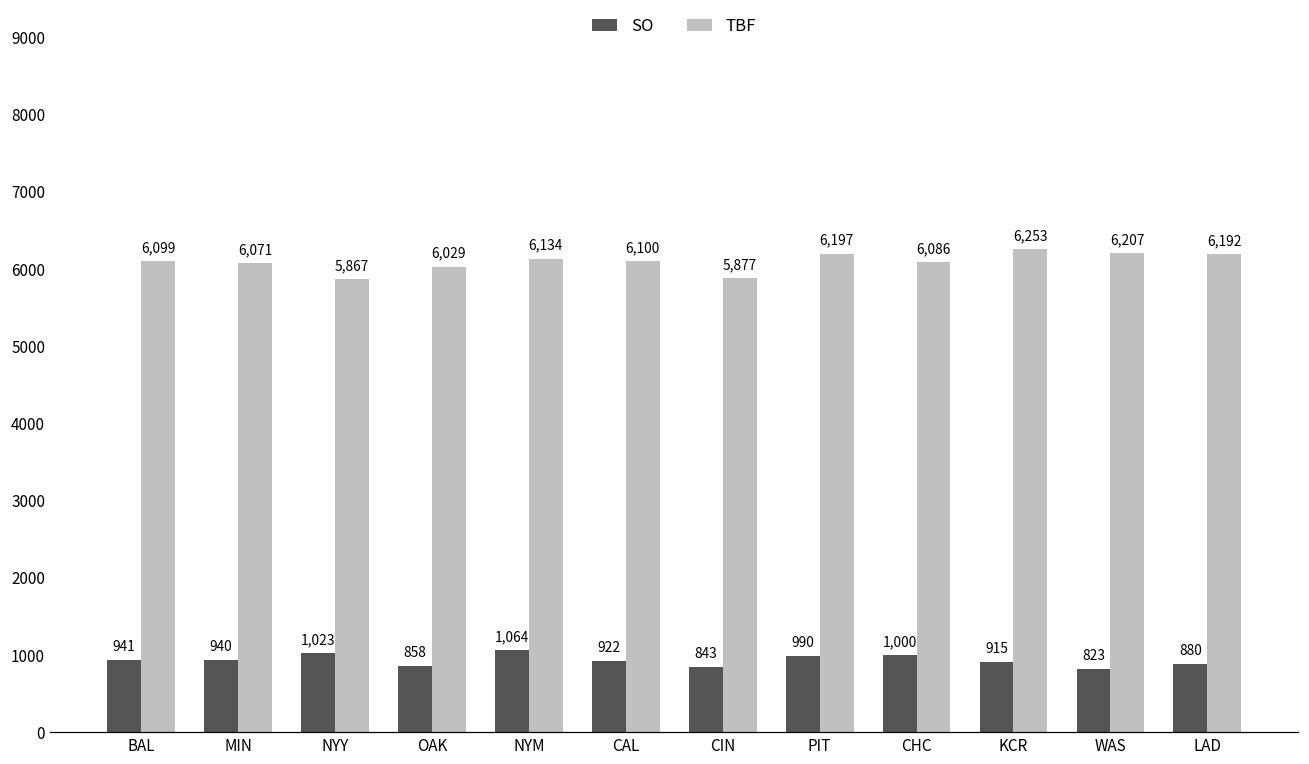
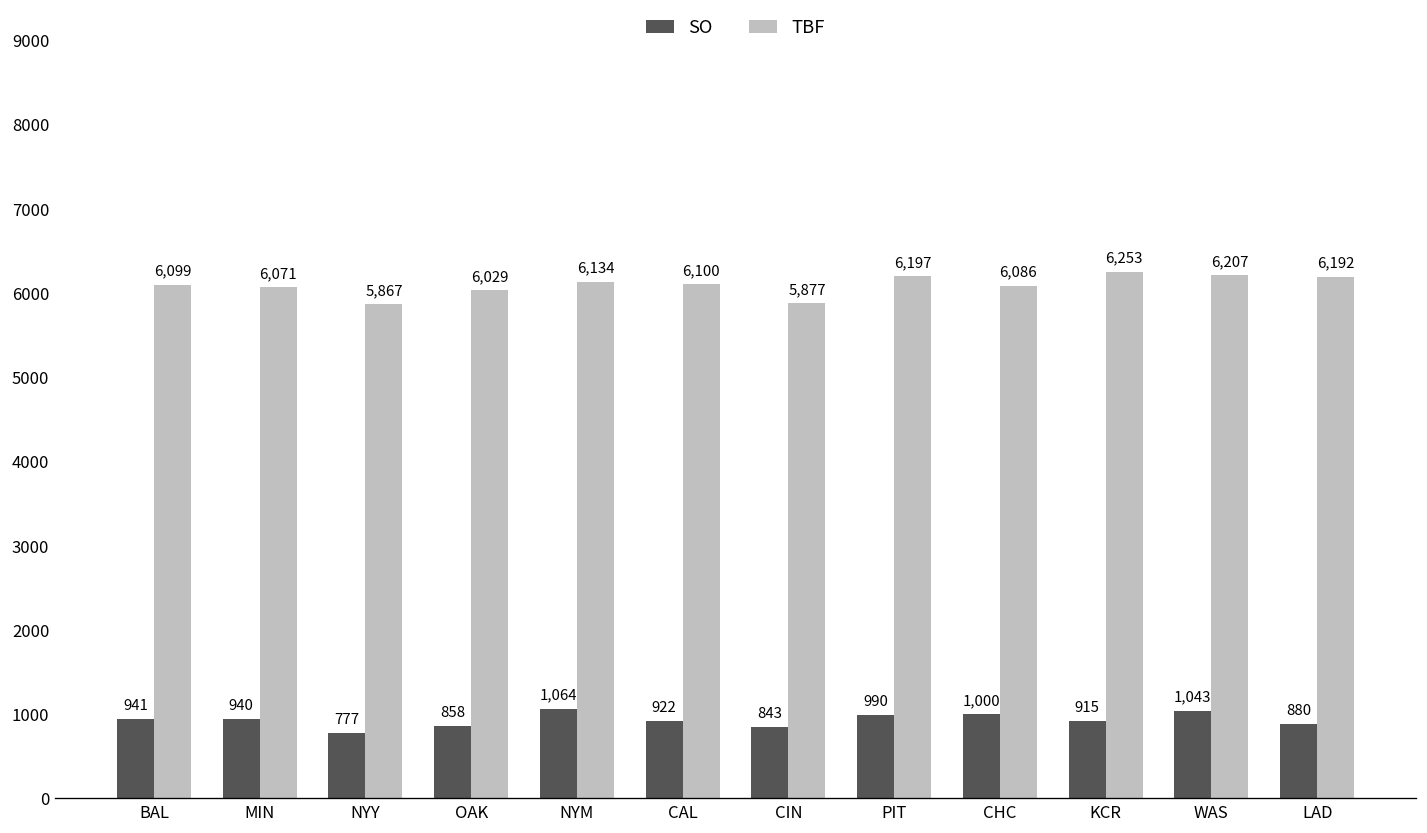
SO, NYY: 1,023 -> 777
SO, WAS: 823 -> 1,043
